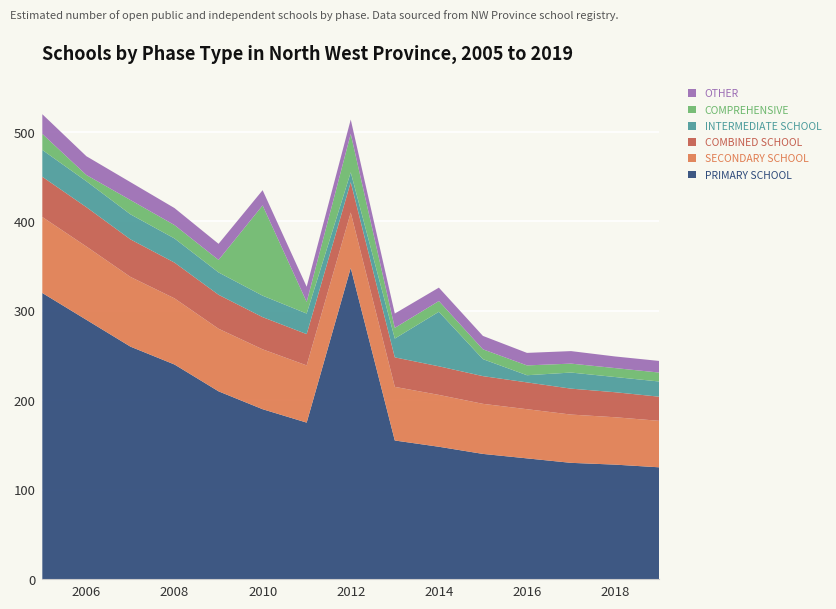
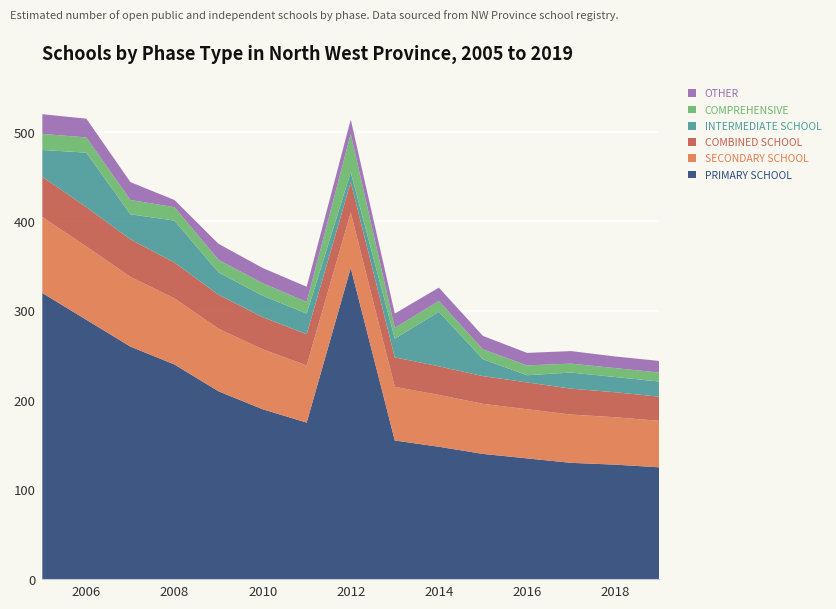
INTERMEDIATE SCHOOL, 2006: 30 -> 60
COMPREHENSIVE, 2006: 10 -> 20
INTERMEDIATE SCHOOL, 2008: 30 -> 50
OTHER, 2008: 20 -> 10
COMPREHENSIVE, 2010: 100 -> 10
